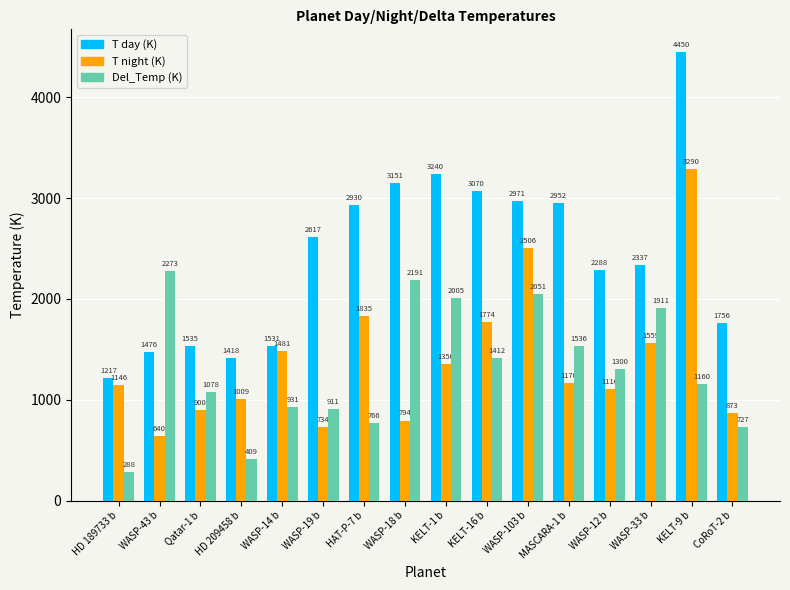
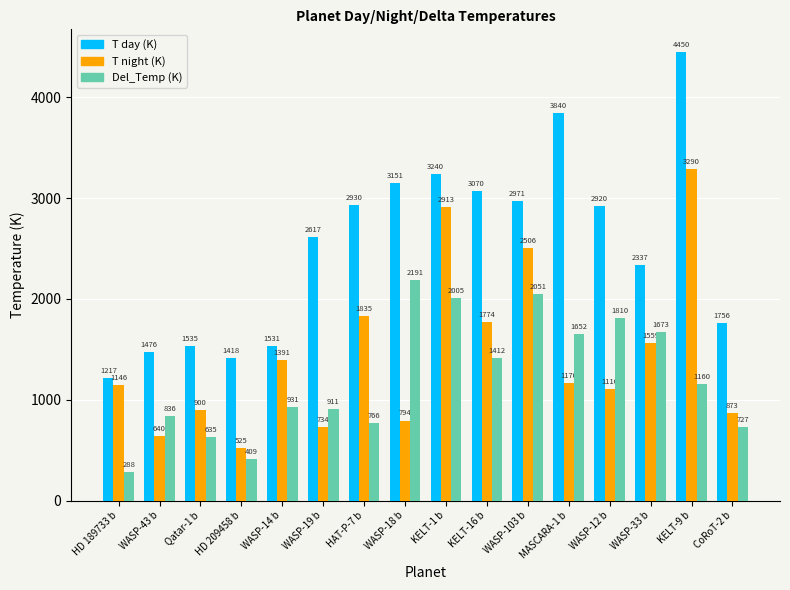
Del_Temp (K), WASP-43 b: 2273 -> 836
Del_Temp (K), Qatar-1 b: 1078 -> 635
T night (K), HD 209458 b: 1009 -> 525
T night (K), WASP-14 b: 1481 -> 1391
T night (K), KELT-1 b: 1350 -> 2913
T day (K), MASCARA-1 b: 2952 -> 3840
Del_Temp (K), MASCARA-1 b: 1536 -> 1652
T day (K), WASP-12 b: 2288 -> 2920
Del_Temp (K), WASP-12 b: 1300 -> 1810
Del_Temp (K), WASP-33 b: 1911 -> 1673
